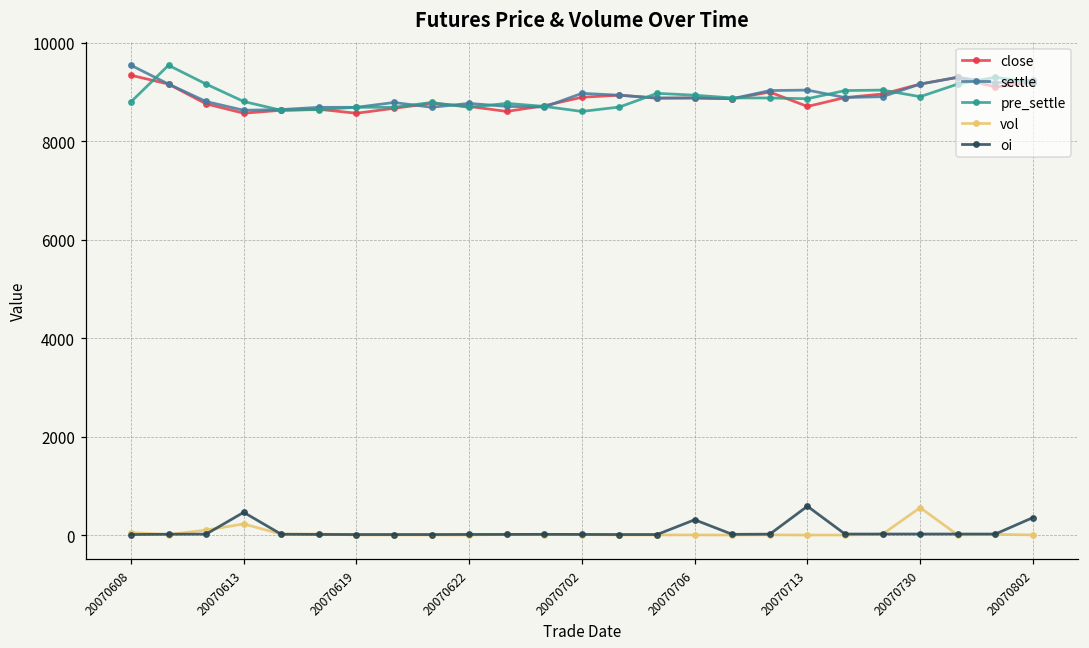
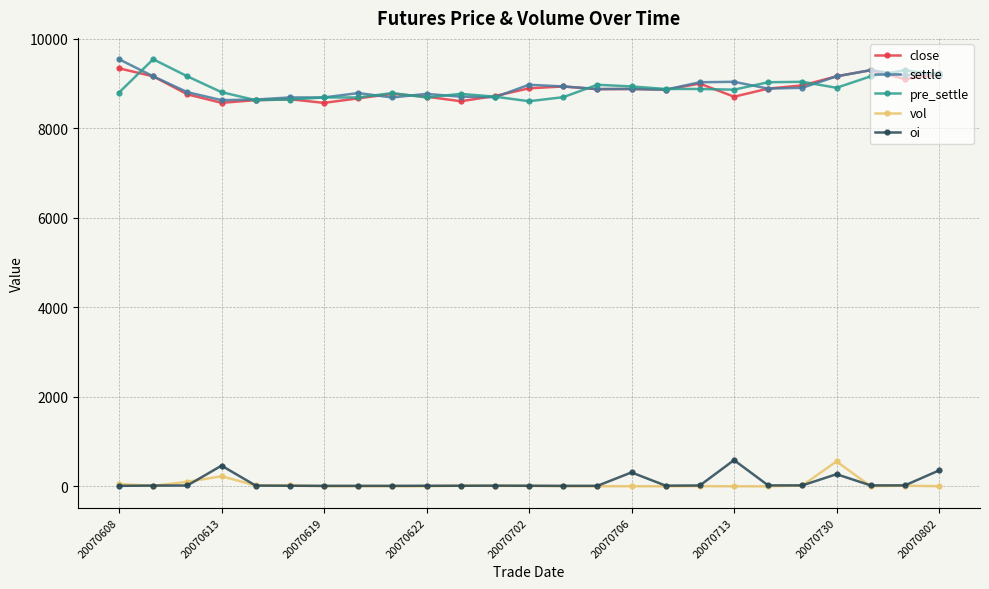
oi, 20070730: 0 -> 300
